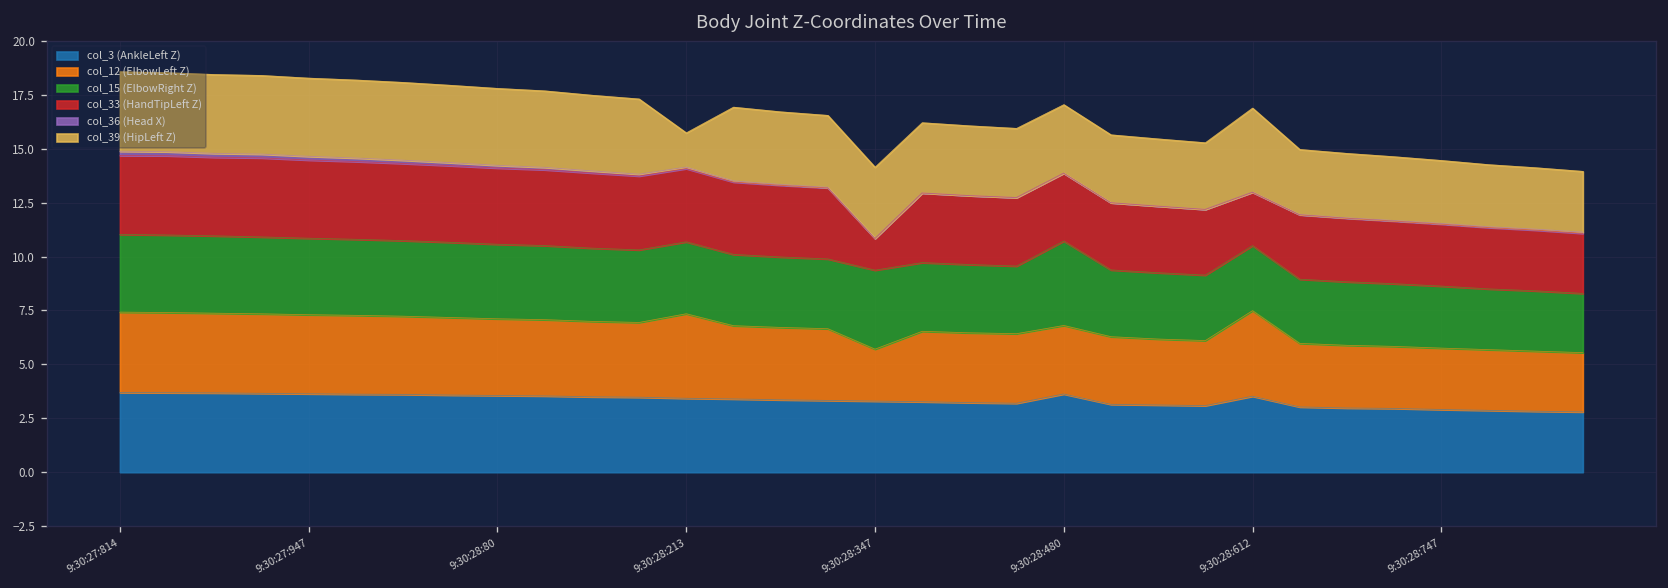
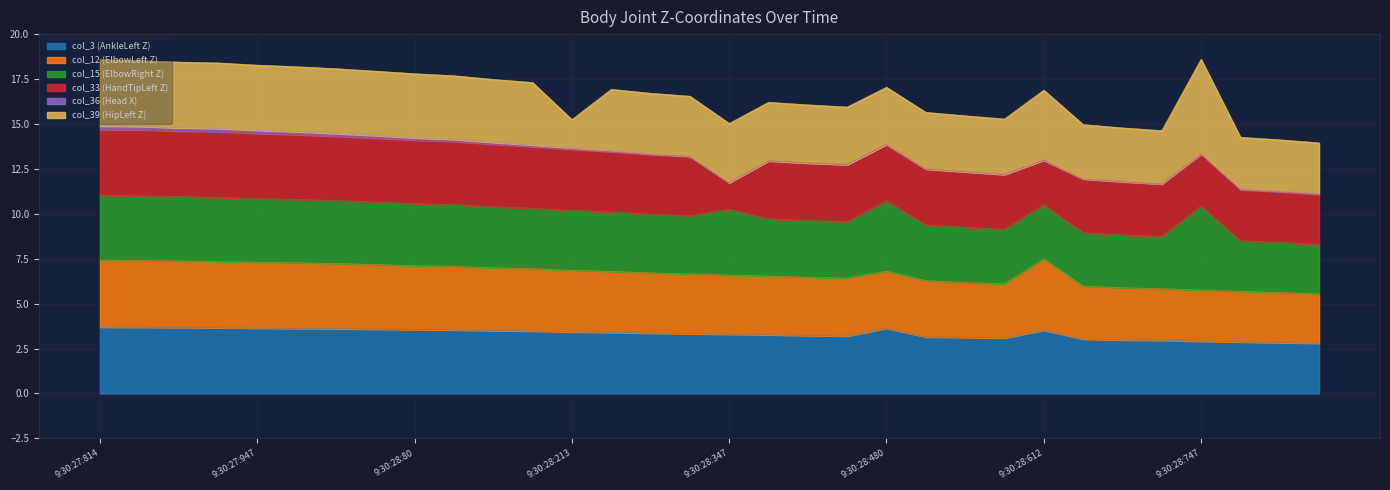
col_12 (ElbowLeft Z), 9:30:28:213: 3.9 -> 3.4
col_12 (ElbowLeft Z), 9:30:28:347: 2.4 -> 3.3
col_15 (ElbowRight Z), 9:30:28:747: 2.9 -> 4.7
col_39 (HipLeft Z), 9:30:28:747: 2.9 -> 5.3
